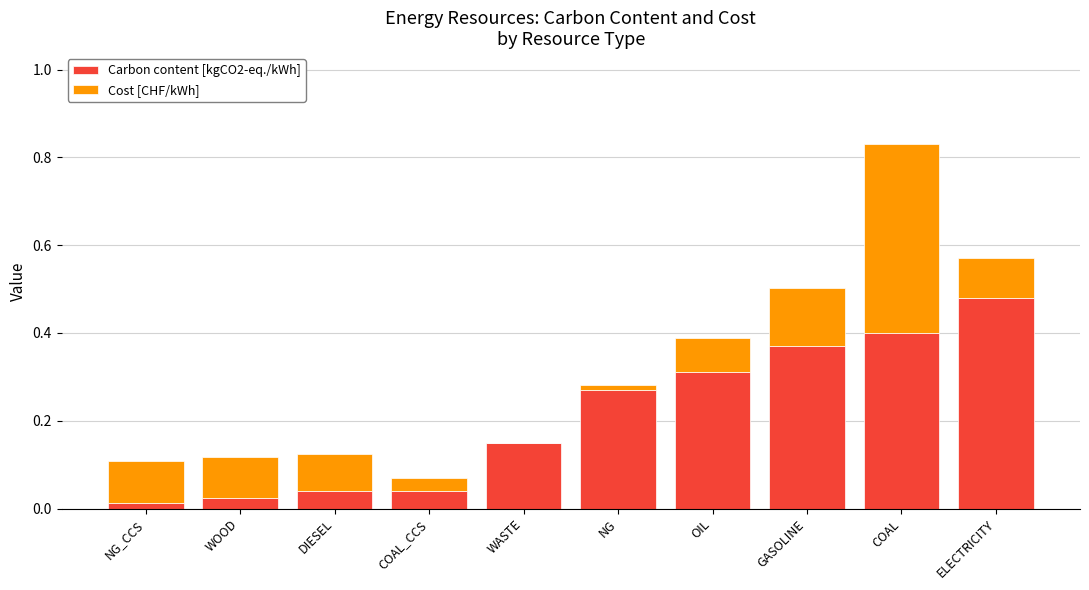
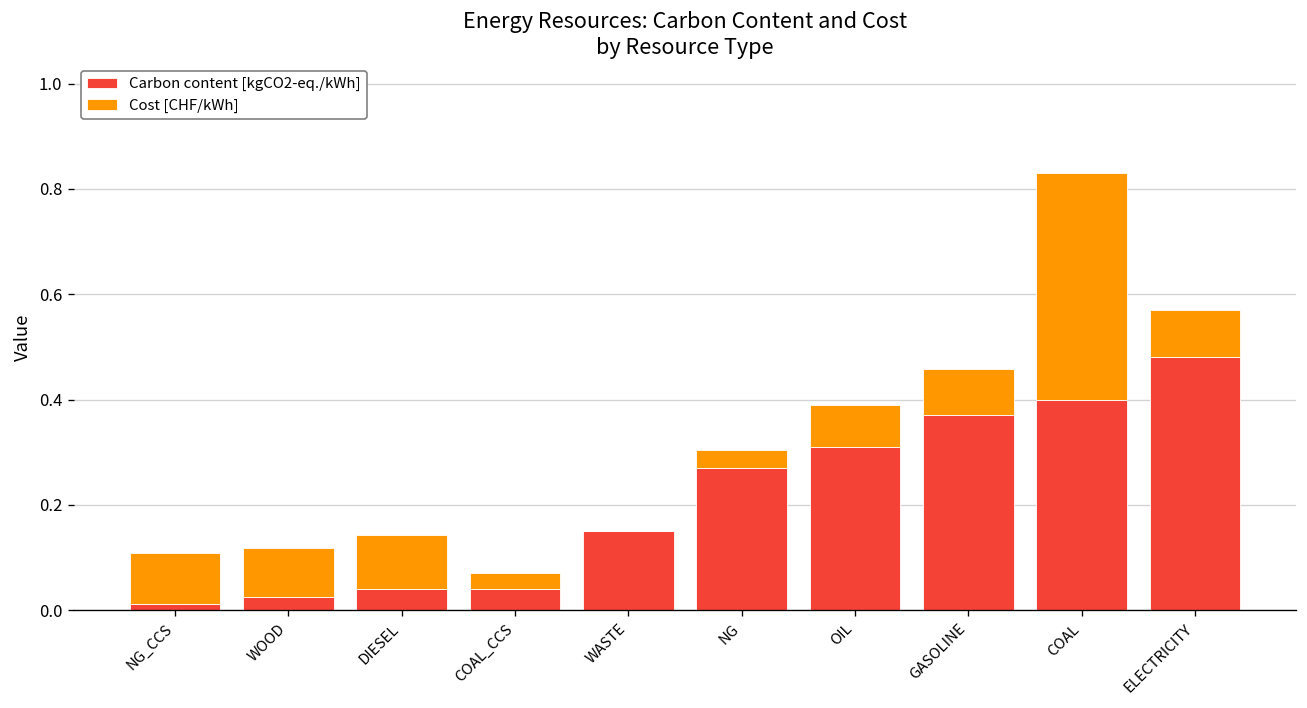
Cost [CHF/kWh], DIESEL: 0.09 -> 0.10
Cost [CHF/kWh], NG: 0.01 -> 0.04
Cost [CHF/kWh], GASOLINE: 0.13 -> 0.09
